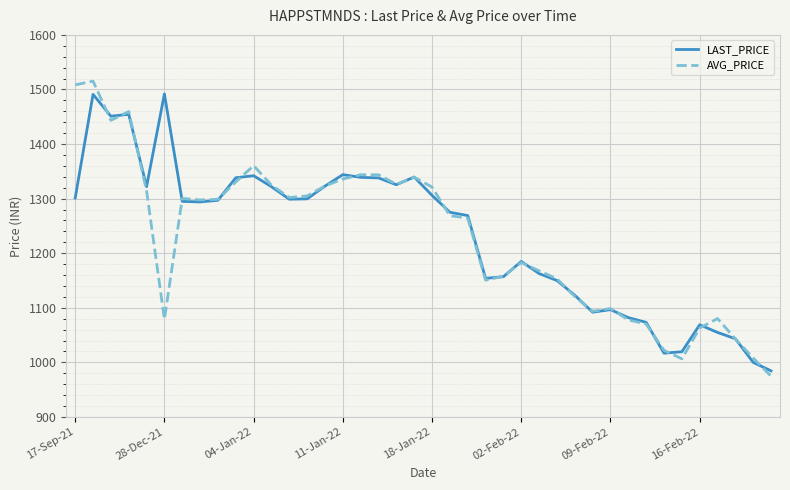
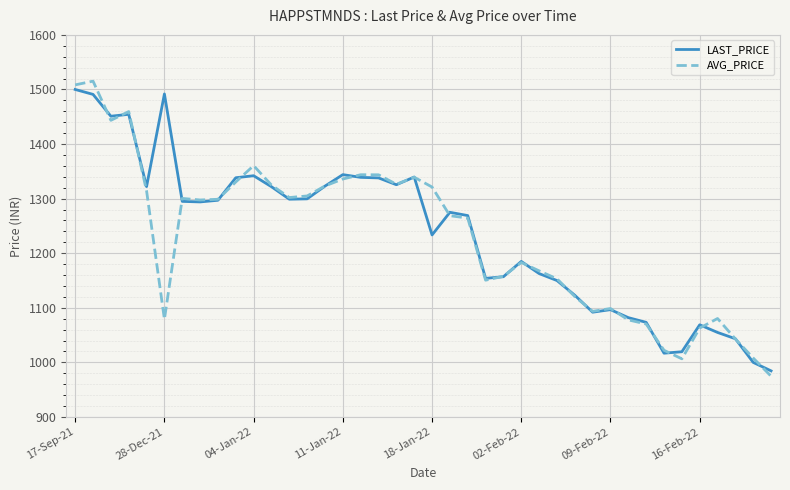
LAST_PRICE, 17-Sep-21: 1300 -> 1500
LAST_PRICE, 18-Jan-22: 1310 -> 1230
